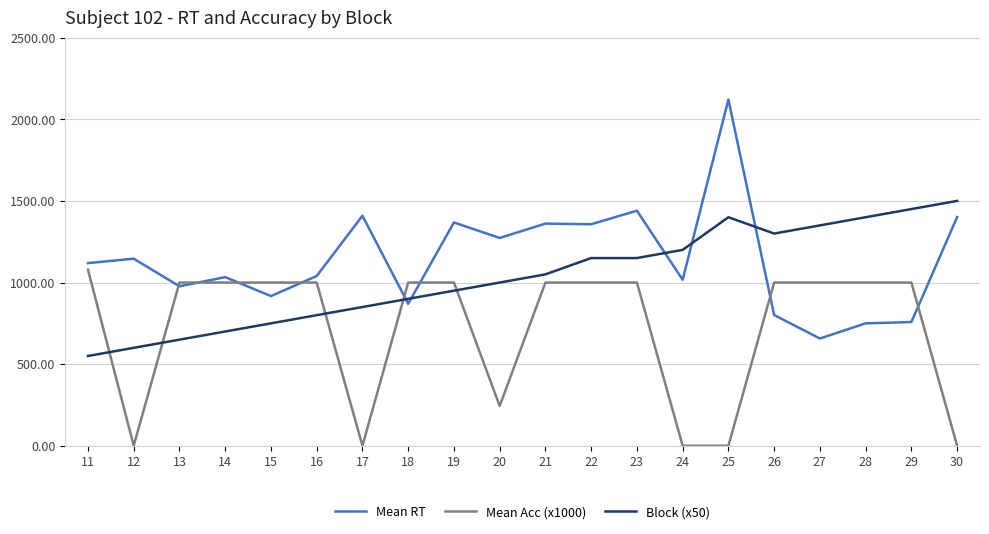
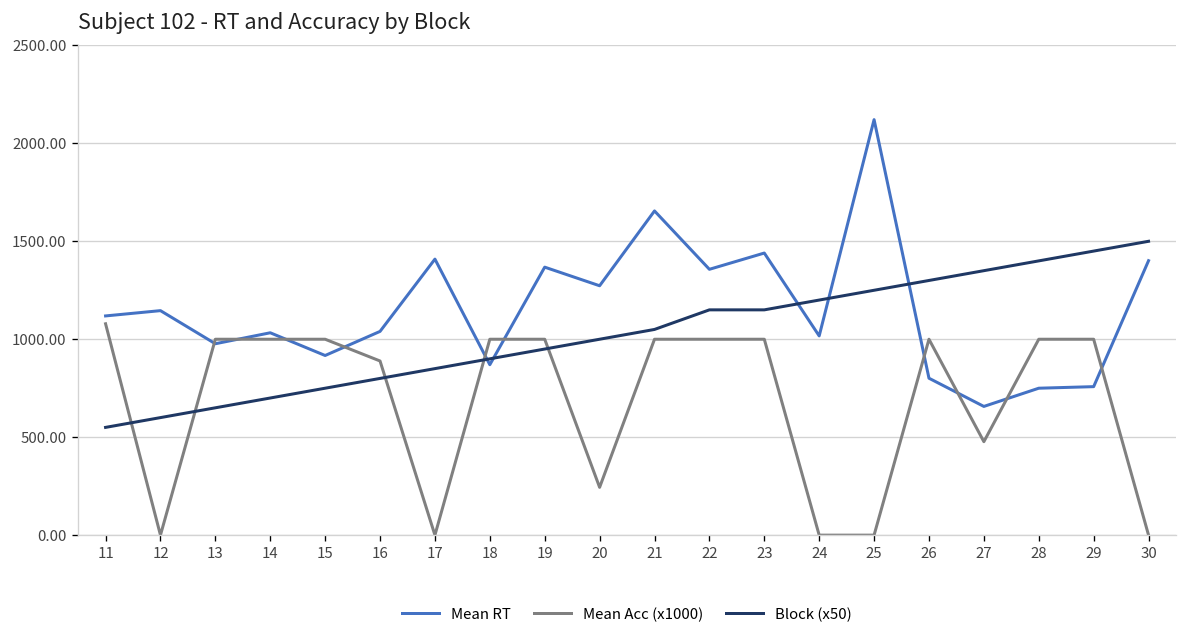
Mean Acc (x1000), 16: 1000 -> 890
Mean RT, 21: 1360 -> 1660
Block (x50), 25: 1400 -> 1250
Mean Acc (x1000), 27: 1000 -> 480
